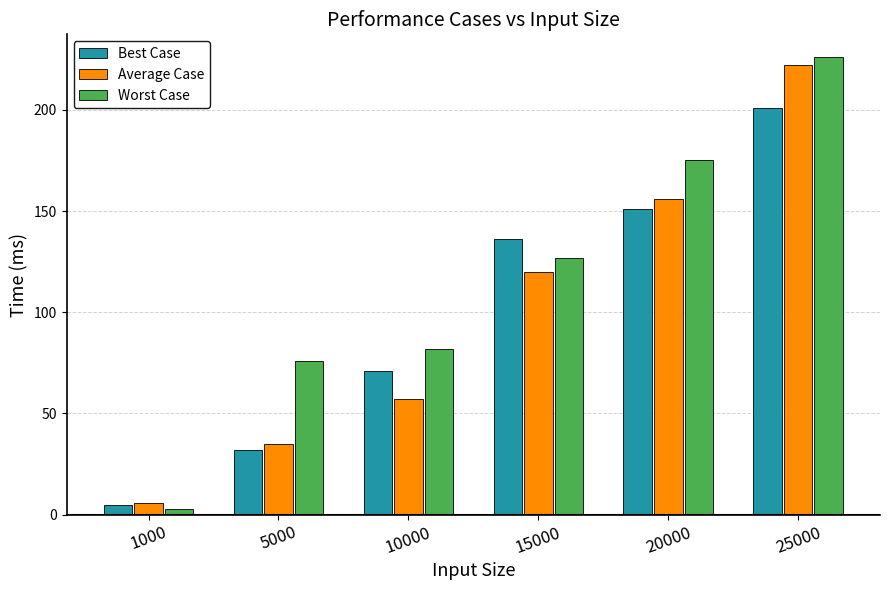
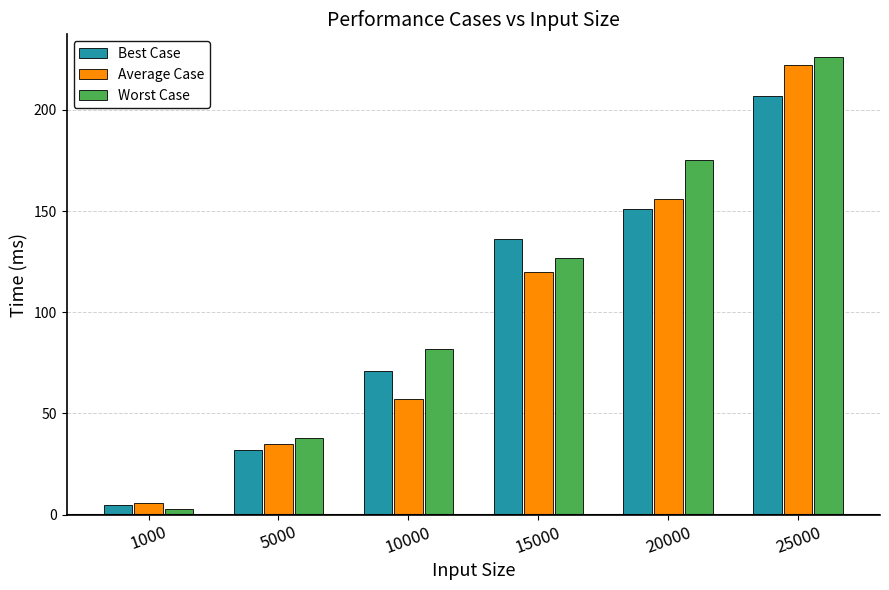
Worst Case, 5000: 76 -> 38
Best Case, 25000: 201 -> 207
